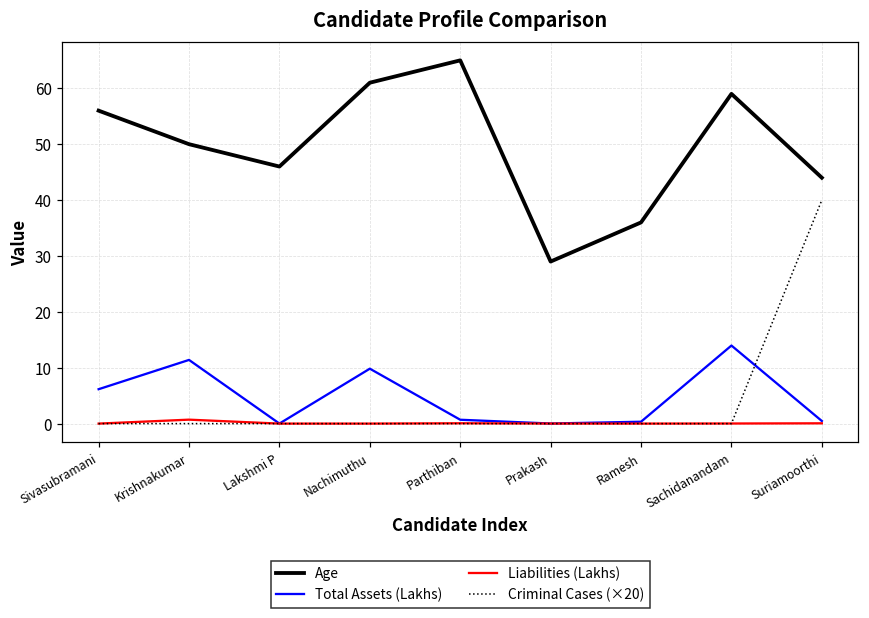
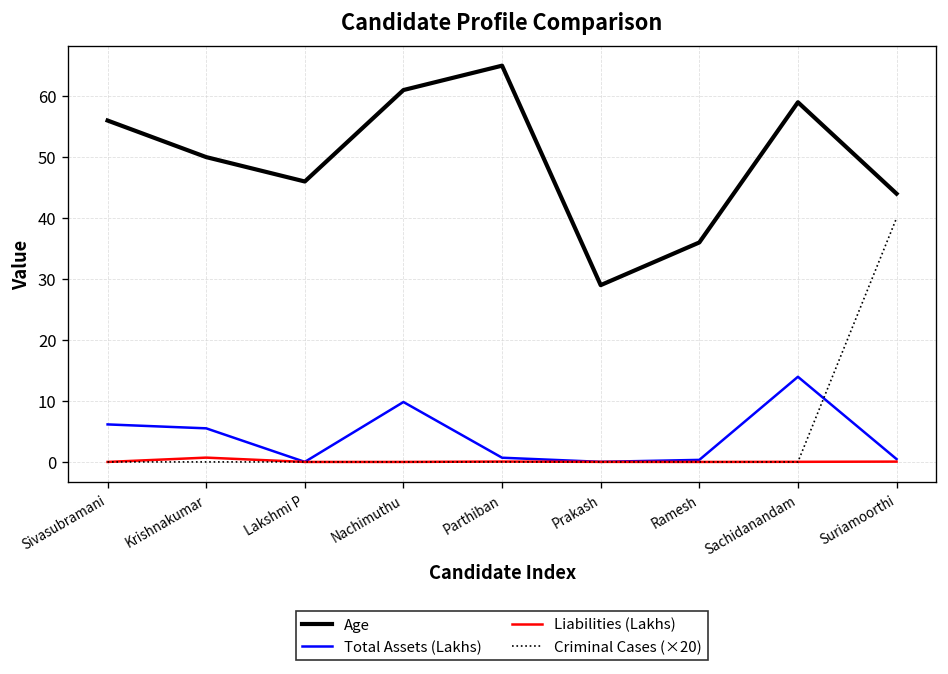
Total Assets (Lakhs), Krishnakumar: 11 -> 6
